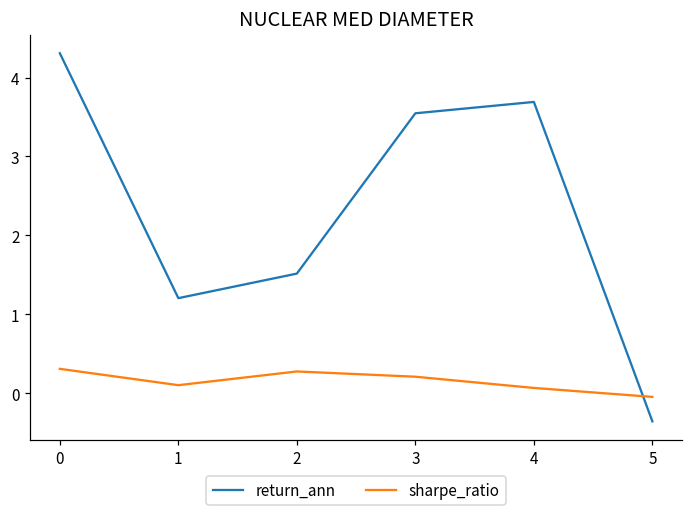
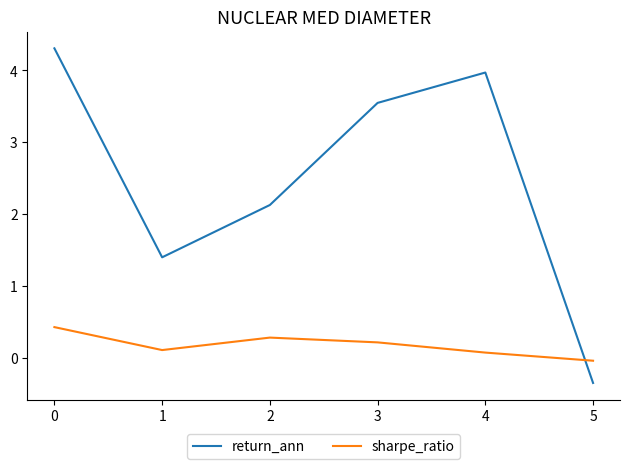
sharpe_ratio, 0: 0.3 -> 0.4
return_ann, 1: 1.2 -> 1.4
return_ann, 2: 1.5 -> 2.1
return_ann, 4: 3.7 -> 4.0
